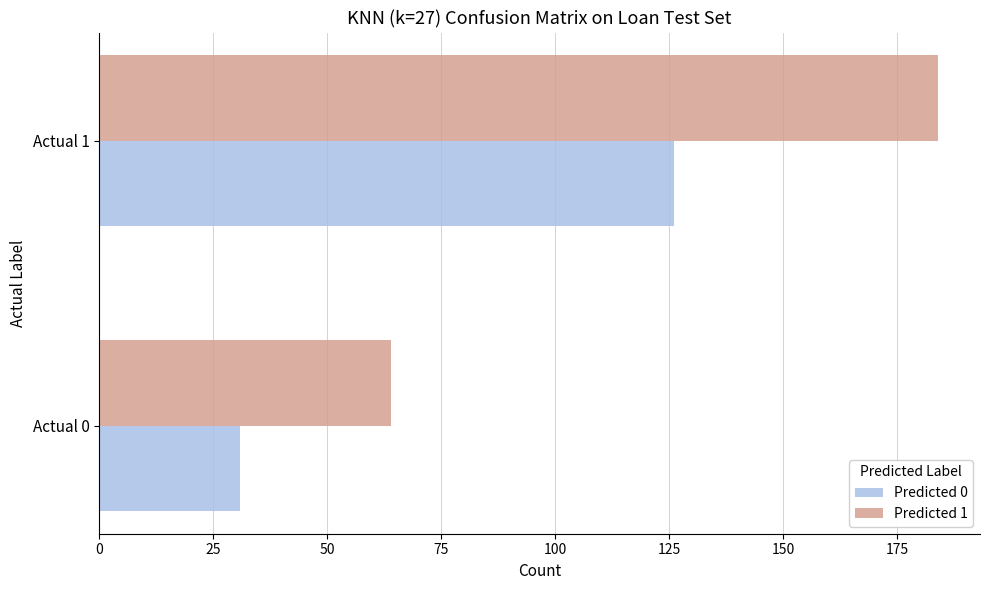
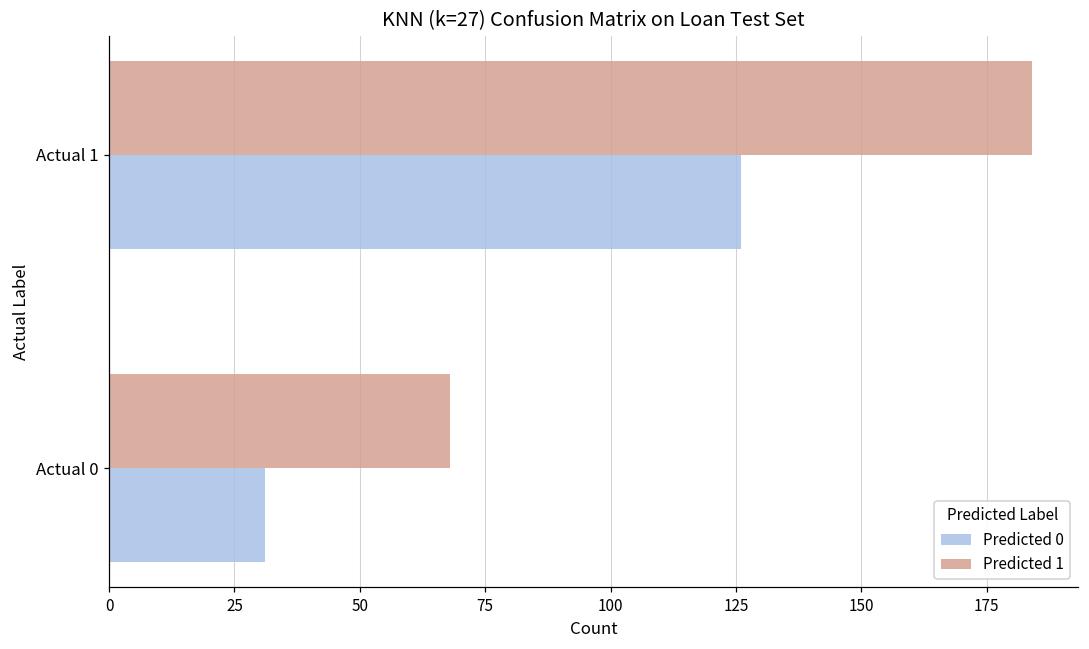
Predicted 1, Actual 0: 64 -> 68
